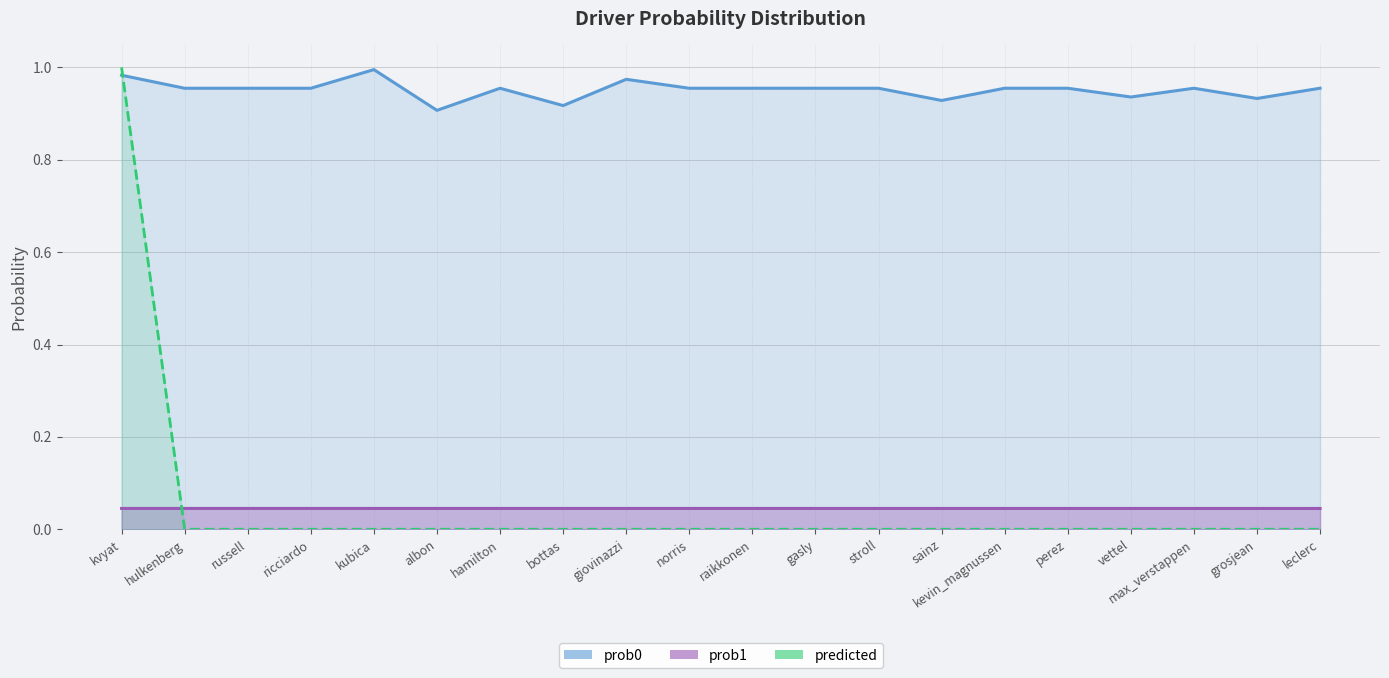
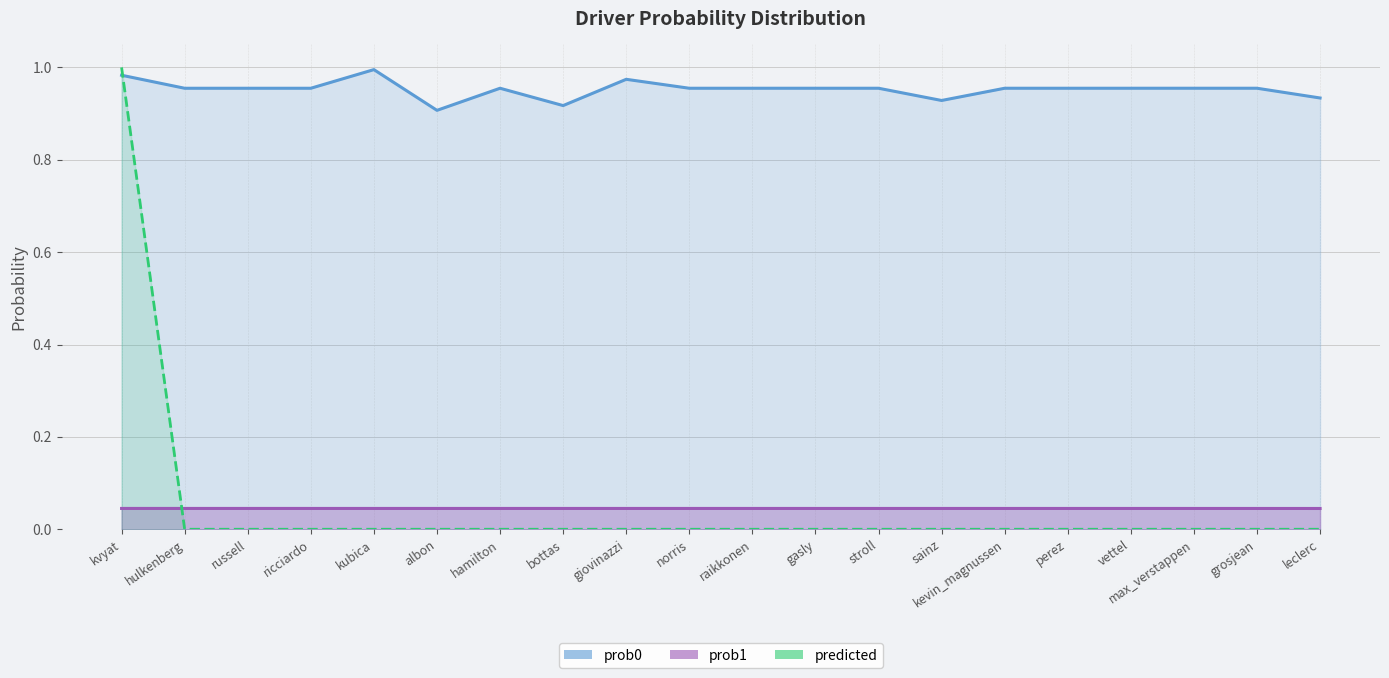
prob0, vettel: 0.94 -> 0.95
prob0, grosjean: 0.93 -> 0.95
prob0, leclerc: 0.95 -> 0.93
